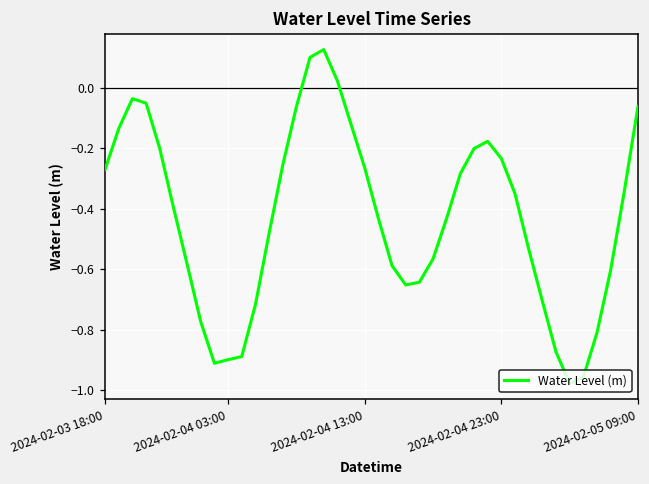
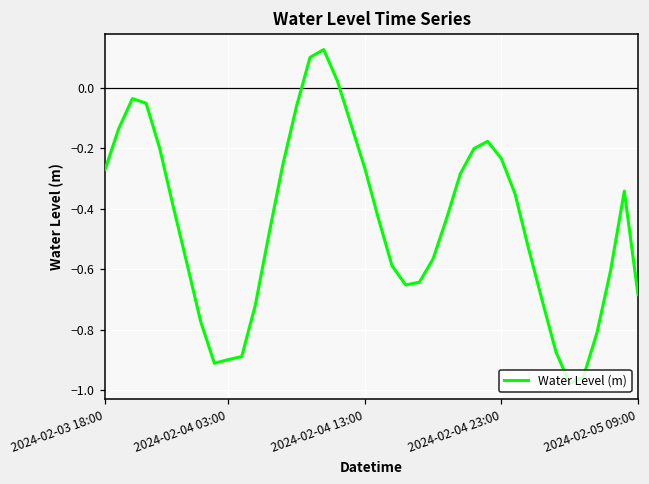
2024-02-05 09:00: -0.06 -> -0.68
